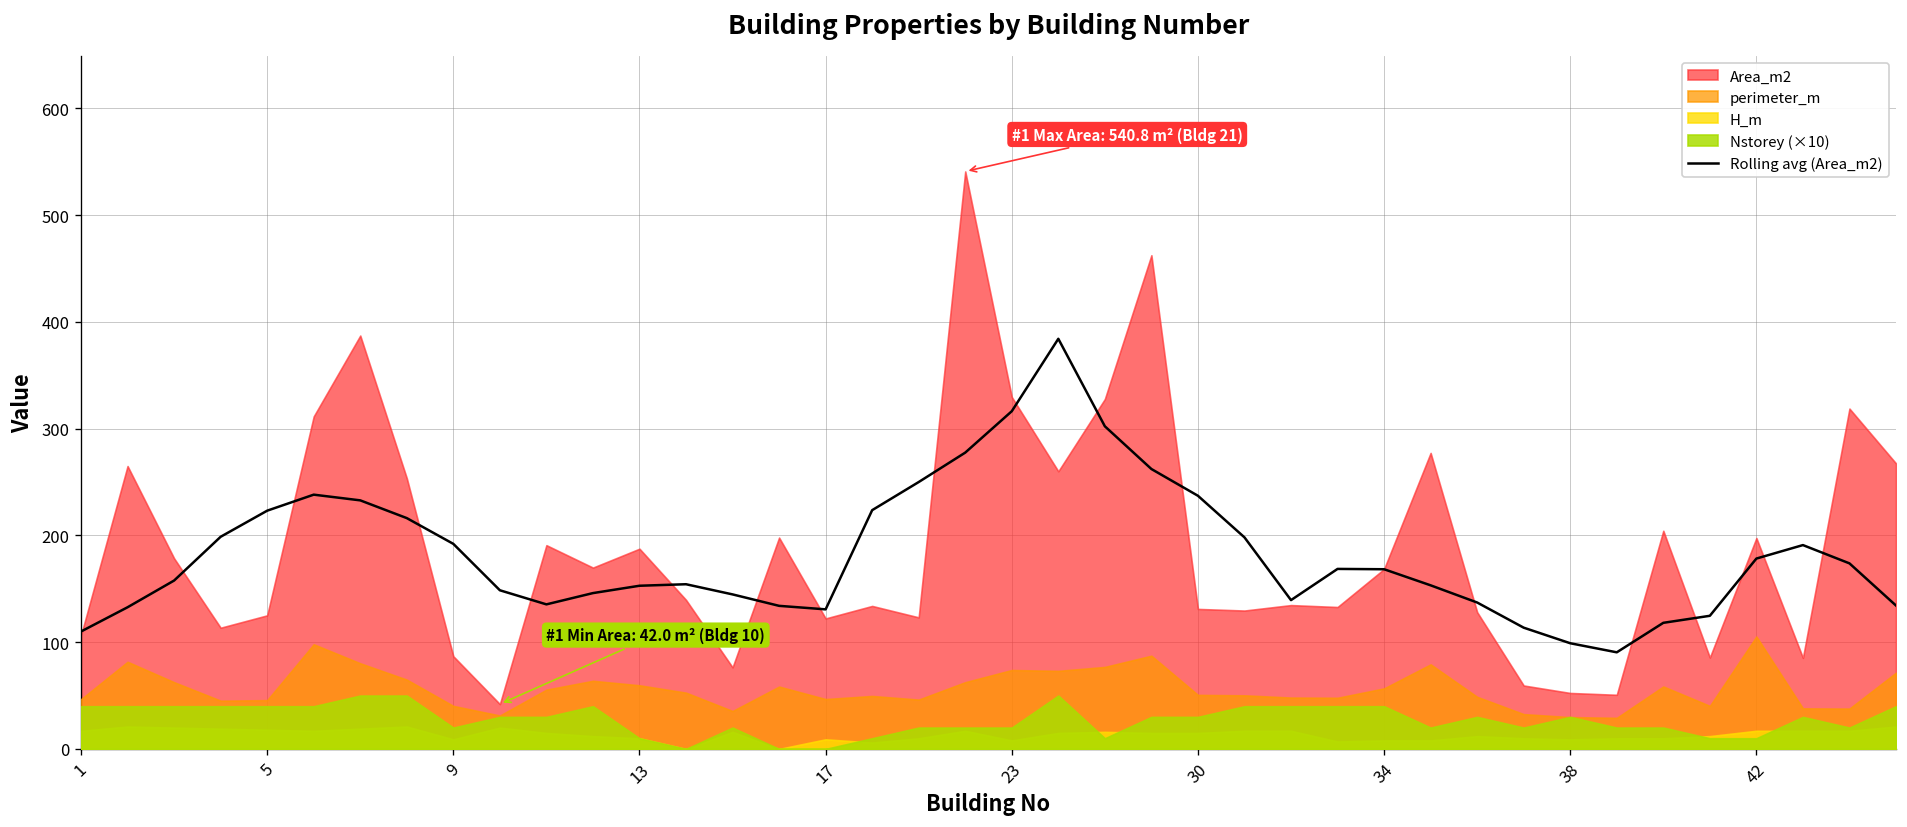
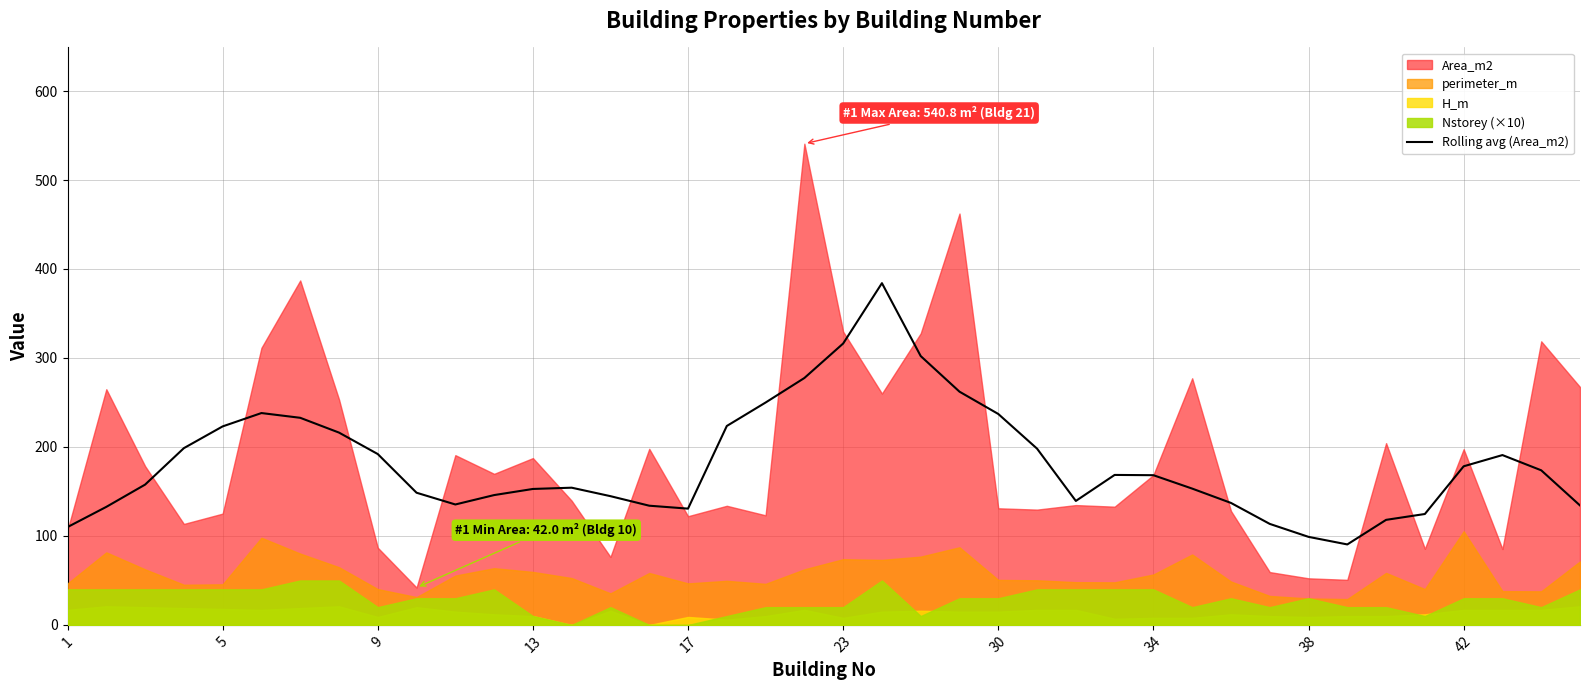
Nstorey (×10), 42: 10 -> 30
